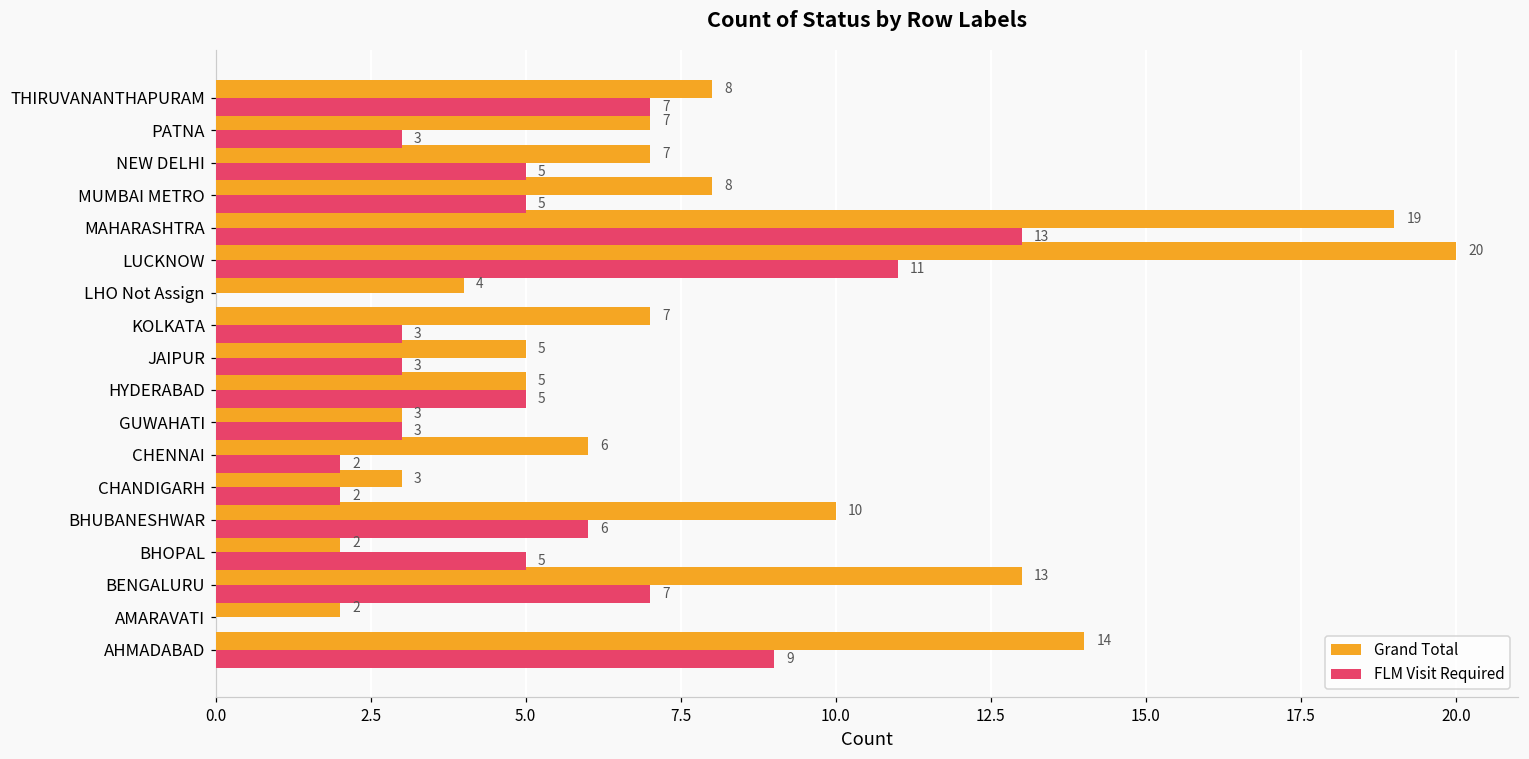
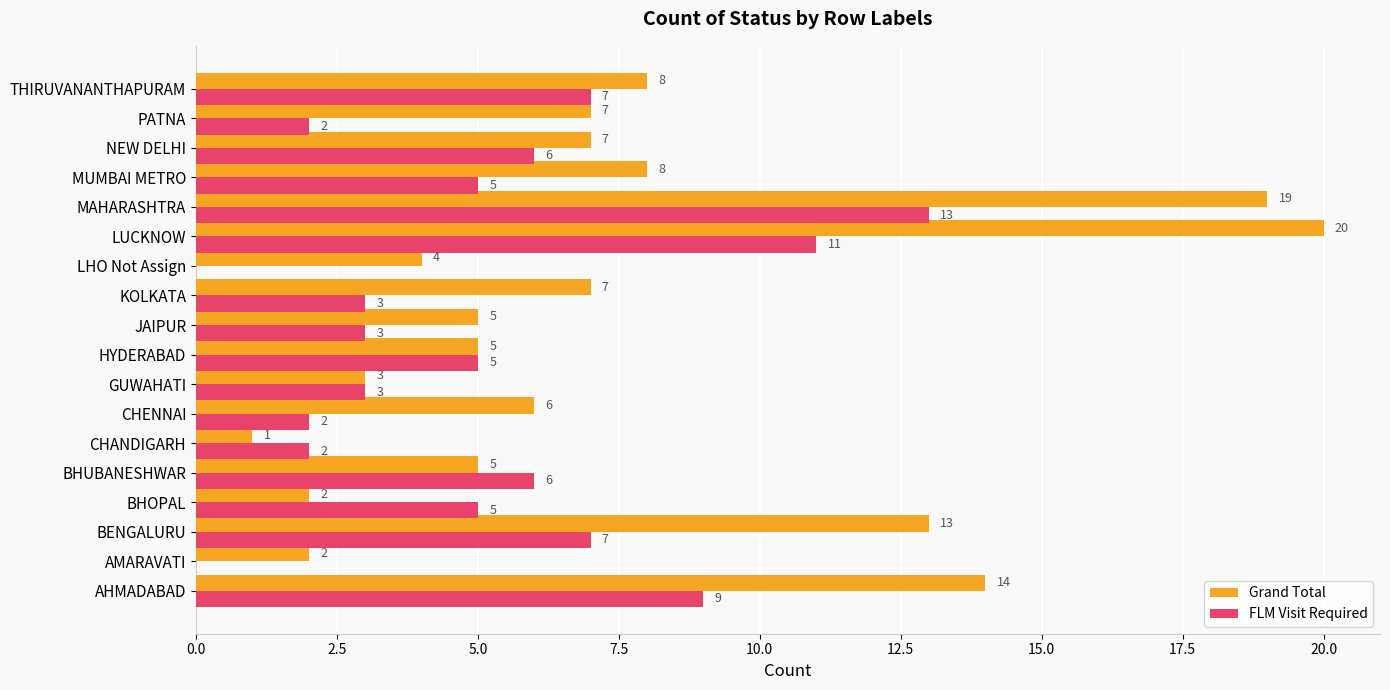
FLM Visit Required, PATNA: 3 -> 2
FLM Visit Required, NEW DELHI: 5 -> 6
Grand Total, CHANDIGARH: 3 -> 1
Grand Total, BHUBANESHWAR: 10 -> 5
